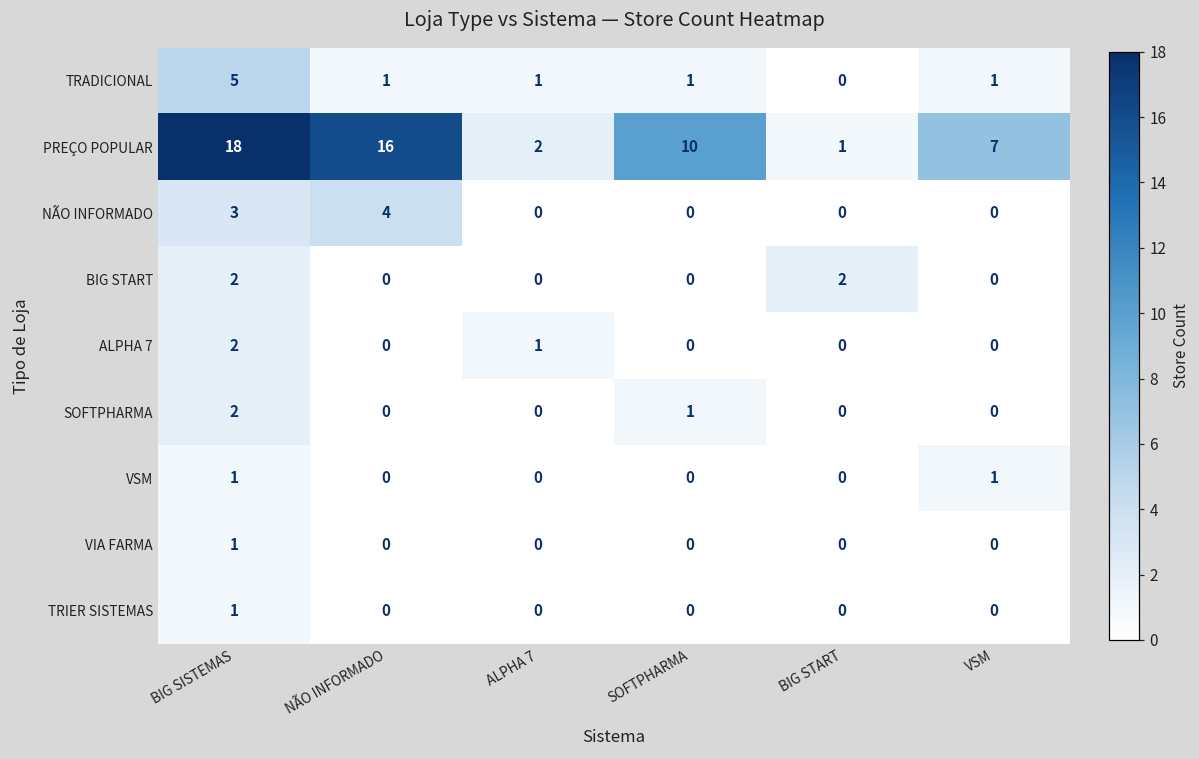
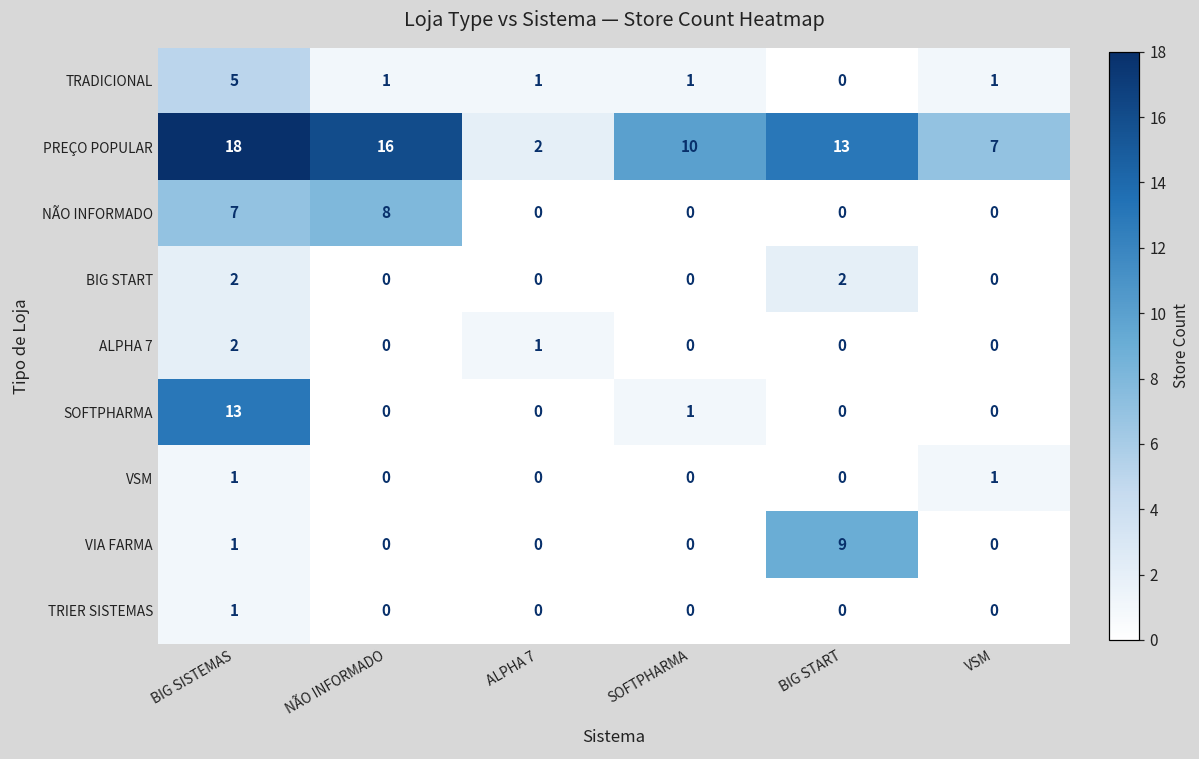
PREÇO POPULAR, BIG START: 1 -> 13
NÃO INFORMADO, BIG SISTEMAS: 3 -> 7
NÃO INFORMADO, NÃO INFORMADO: 4 -> 8
SOFTPHARMA, BIG SISTEMAS: 2 -> 13
VIA FARMA, BIG START: 0 -> 9
